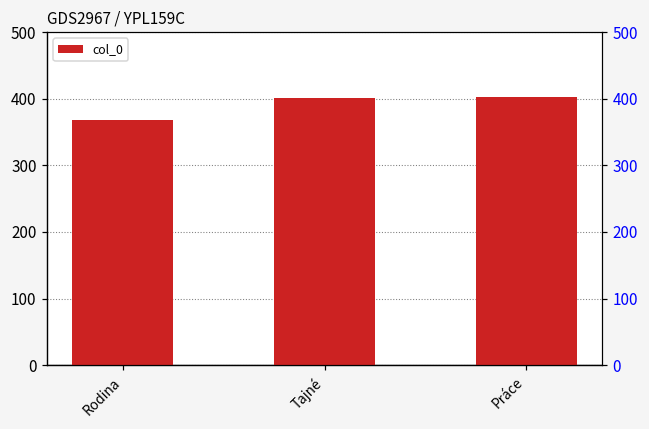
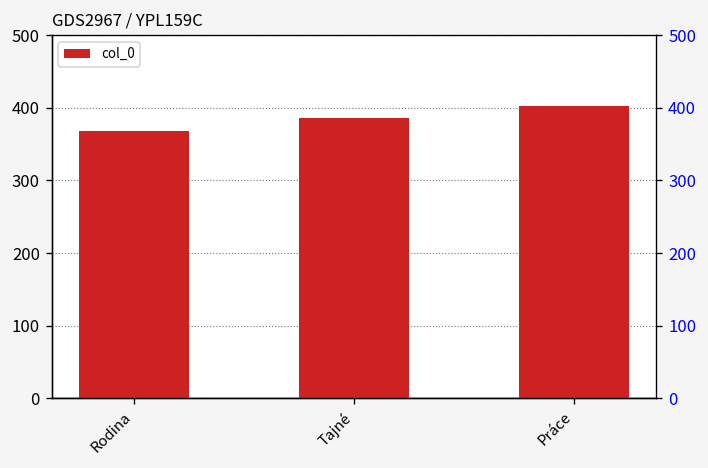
Tajné: 400 -> 390
